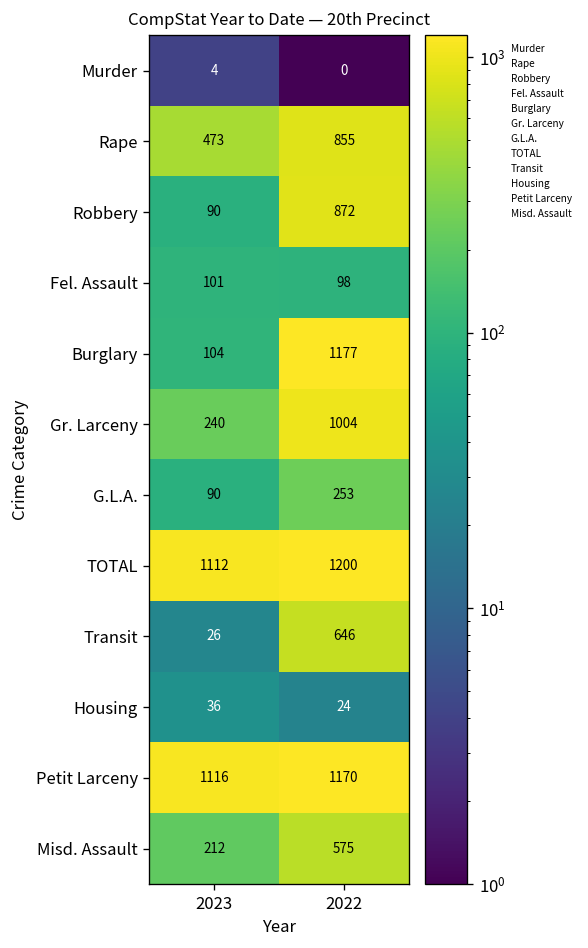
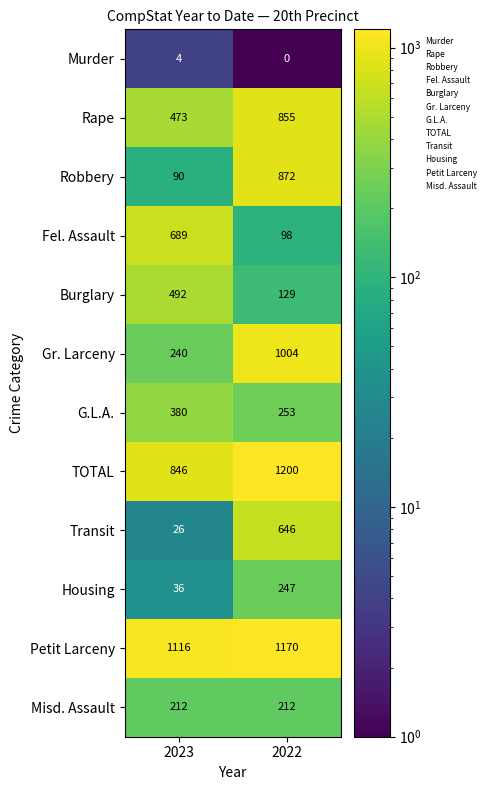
Fel. Assault, 2023: 101 -> 689
Burglary, 2023: 104 -> 492
Burglary, 2022: 1177 -> 129
G.L.A., 2023: 90 -> 380
TOTAL, 2023: 1112 -> 846
Housing, 2022: 24 -> 247
Misd. Assault, 2022: 575 -> 212
